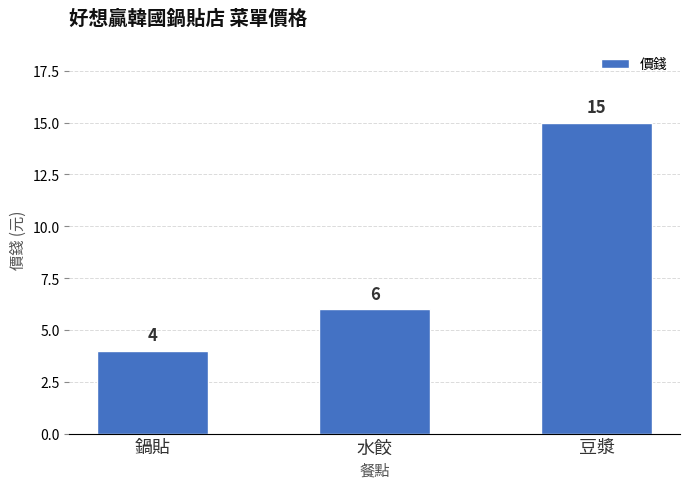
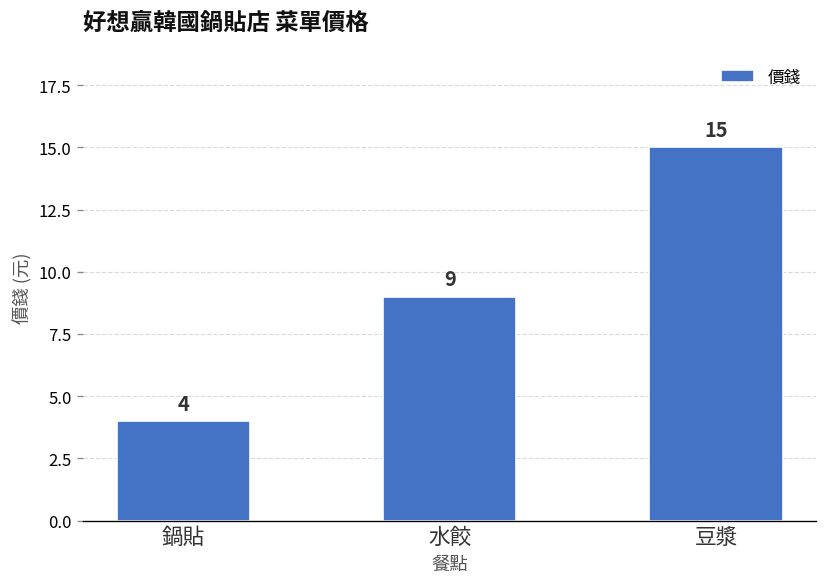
水餃: 6 -> 9
